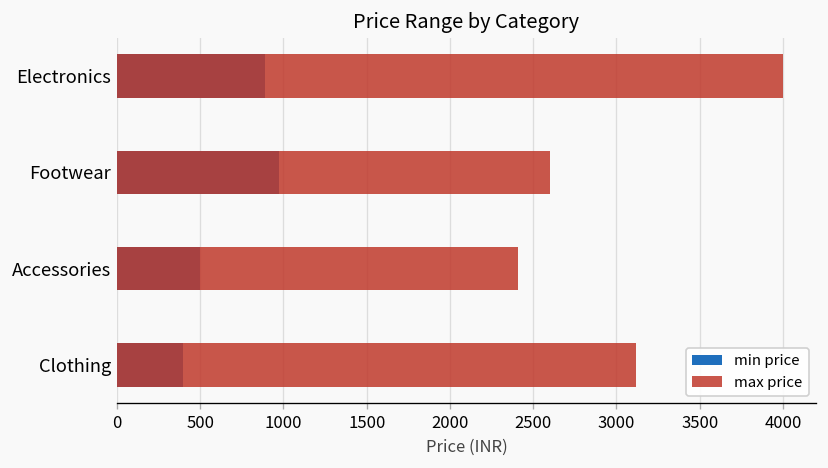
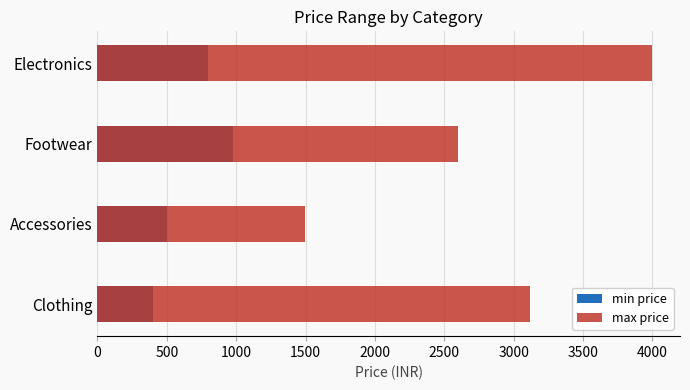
min price, Electronics: 890 -> 800
max price, Accessories: 2410 -> 1500
